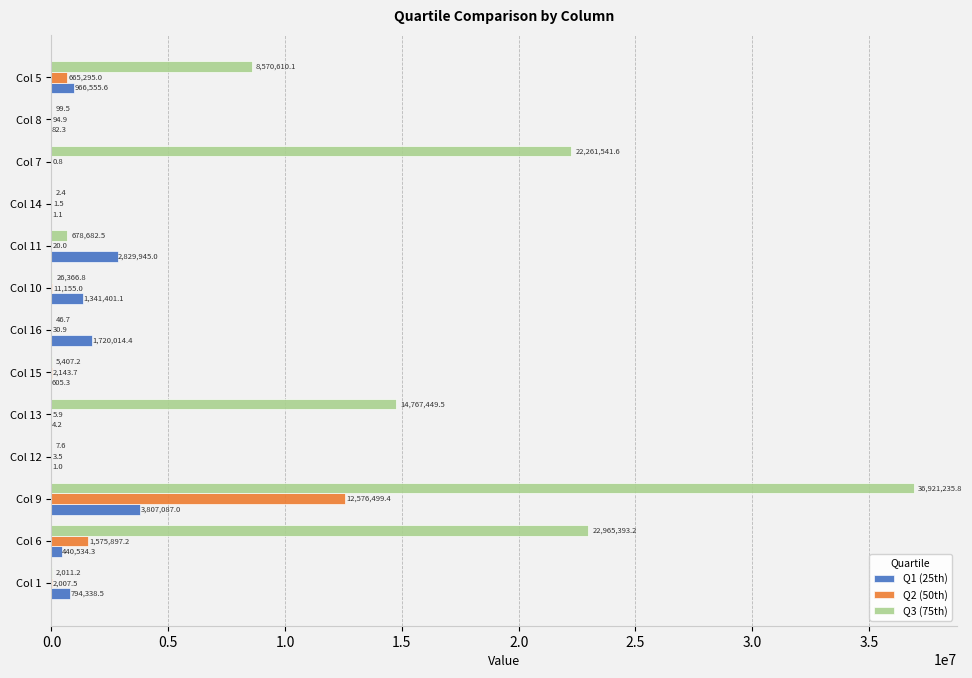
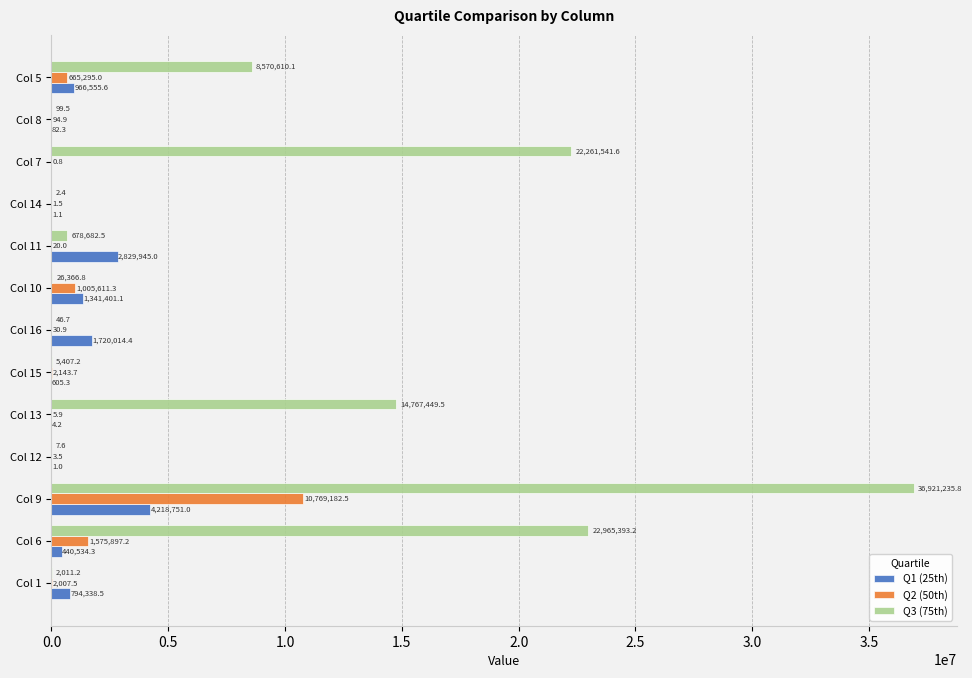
Q2 (50th), Col 10: 11,155.0 -> 1,005,611.3
Q2 (50th), Col 9: 12,576,499.4 -> 10,769,182.5
Q1 (25th), Col 9: 3,807,087.0 -> 4,218,751.0
